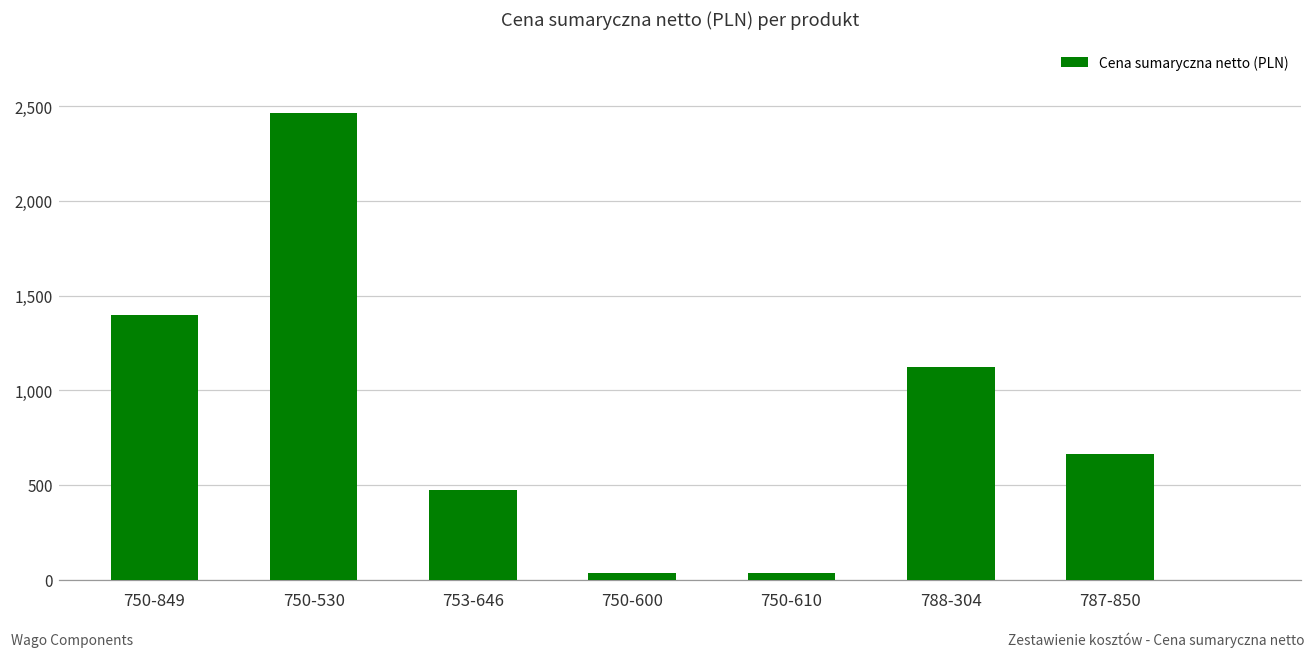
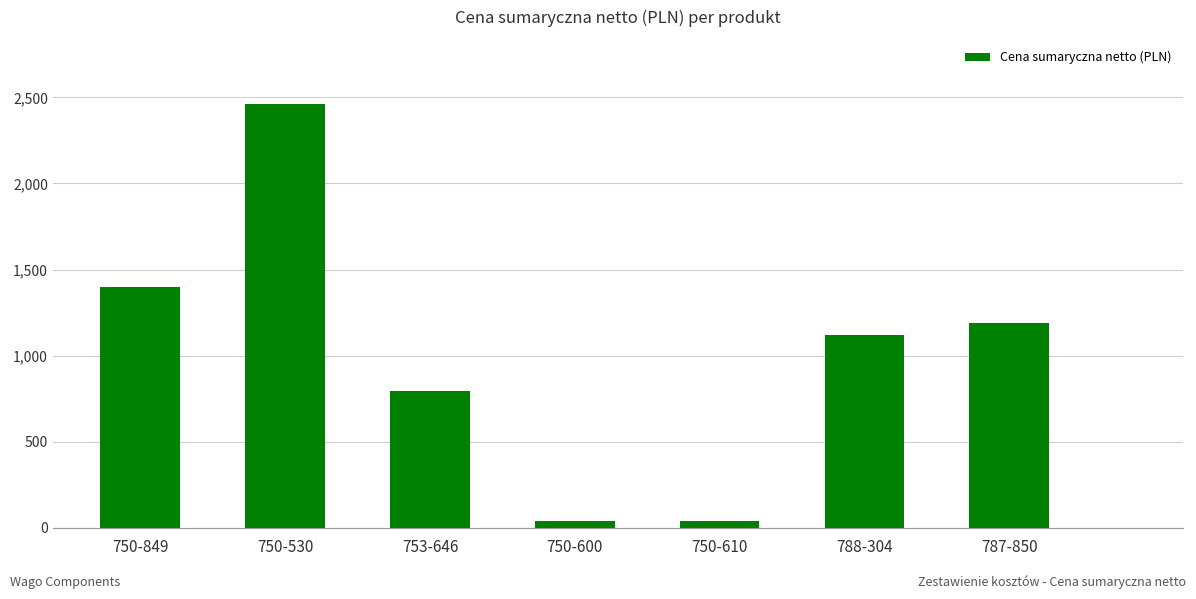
753-646: 480 -> 790
787-850: 660 -> 1,190
